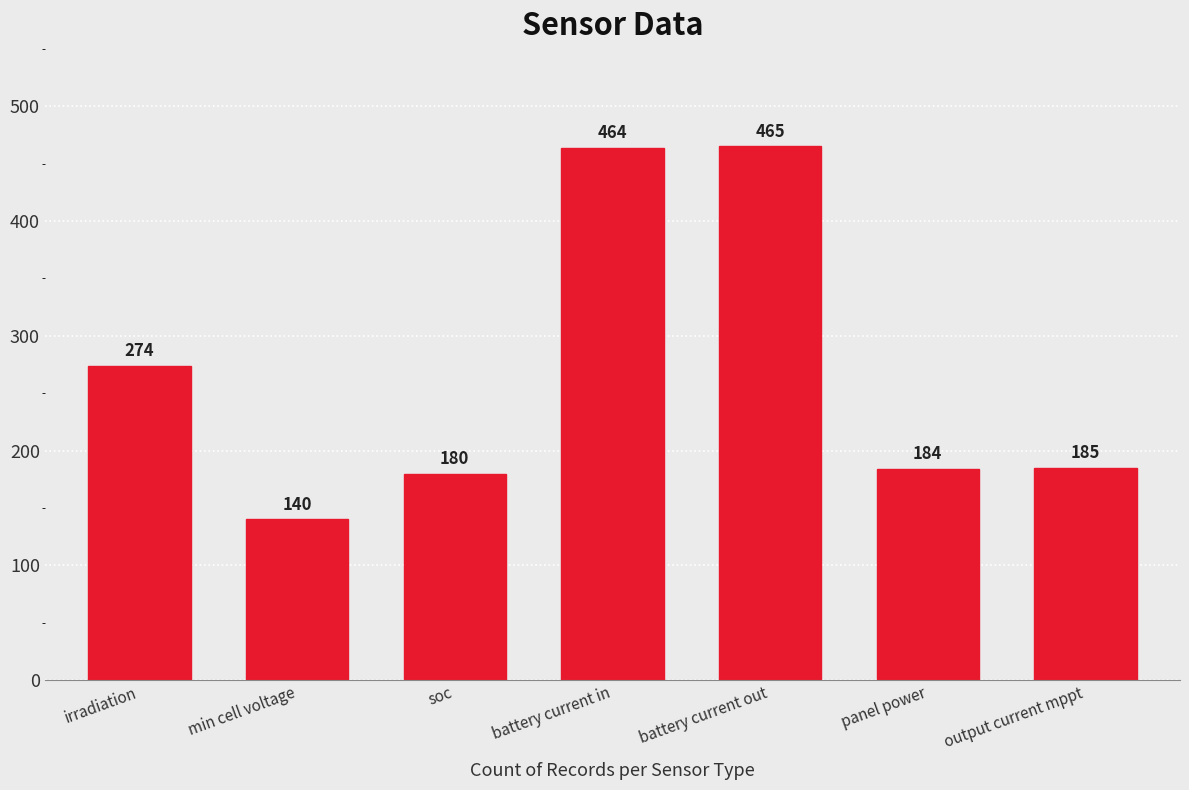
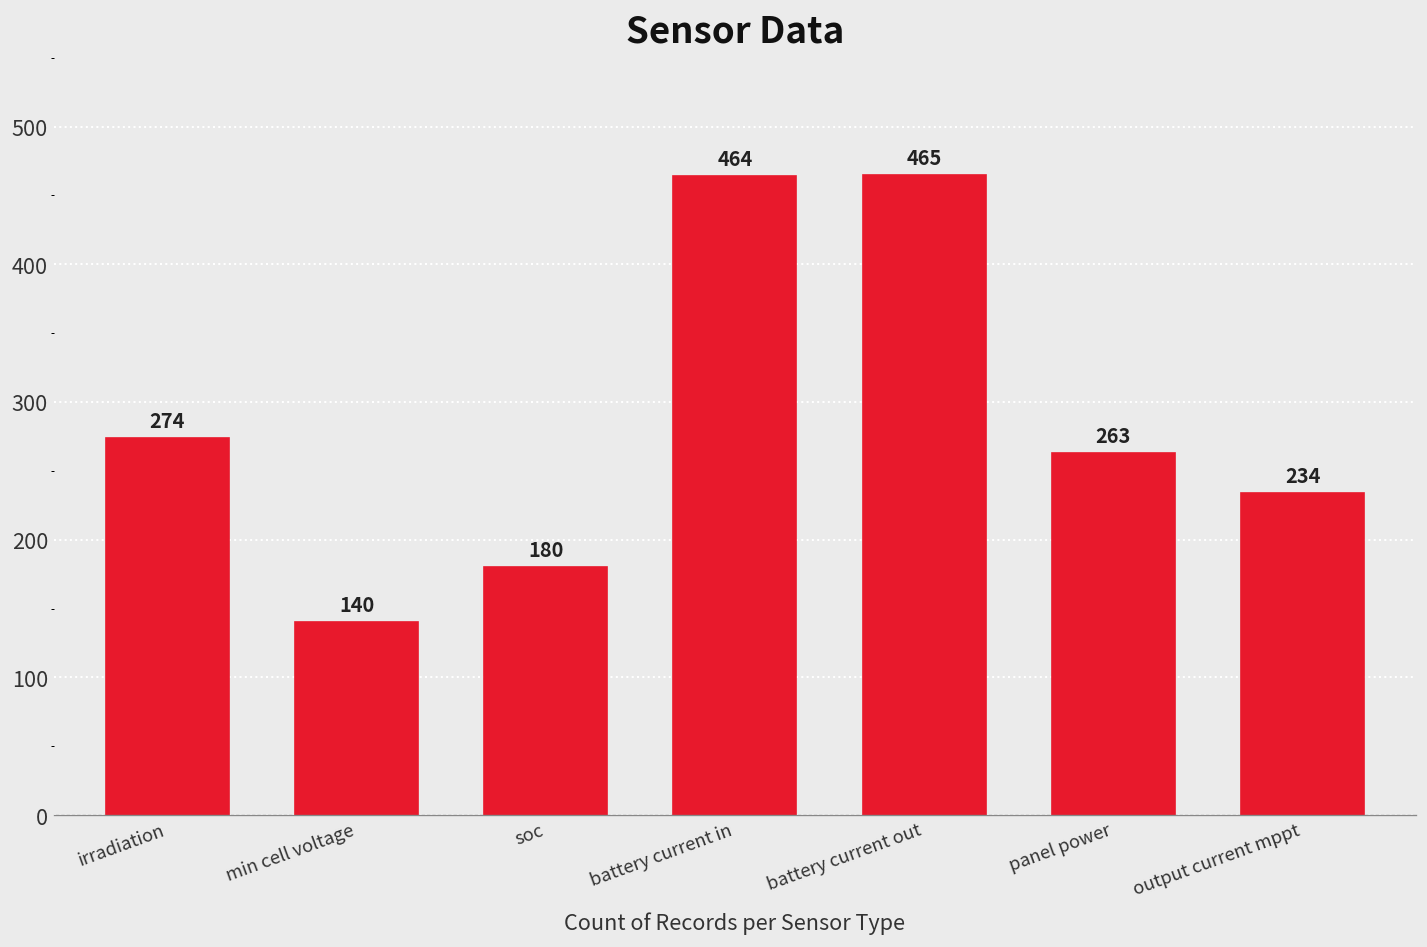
panel power: 184 -> 263
output current mppt: 185 -> 234
